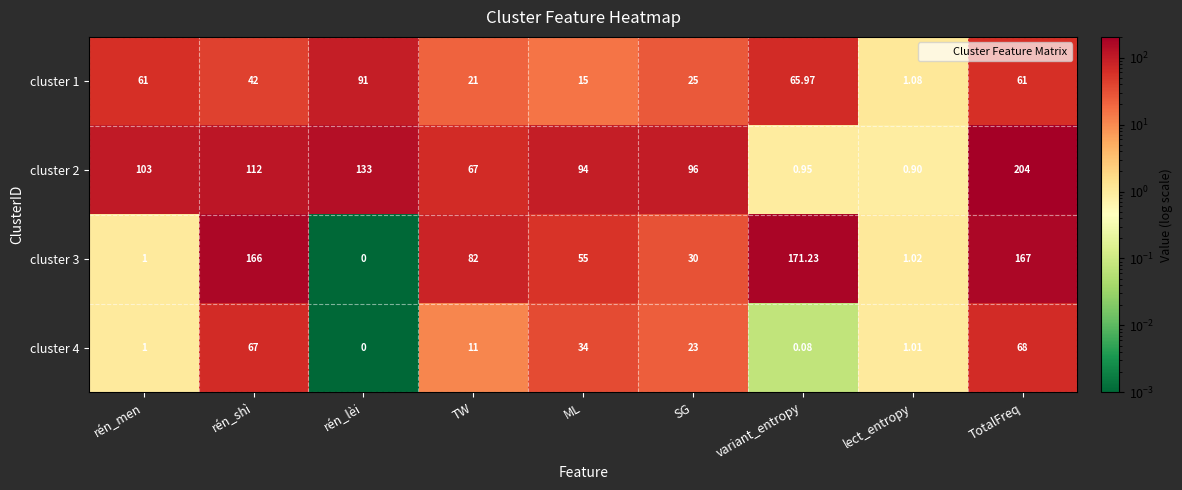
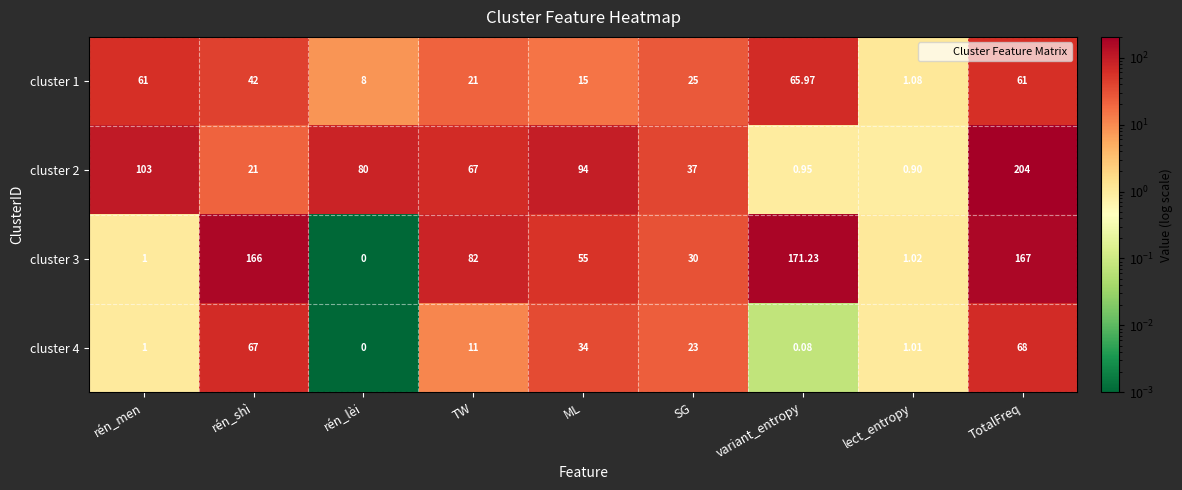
cluster 1, rén_lèi: 91 -> 8
cluster 2, rén_shì: 112 -> 21
cluster 2, rén_lèi: 133 -> 80
cluster 2, SG: 96 -> 37
